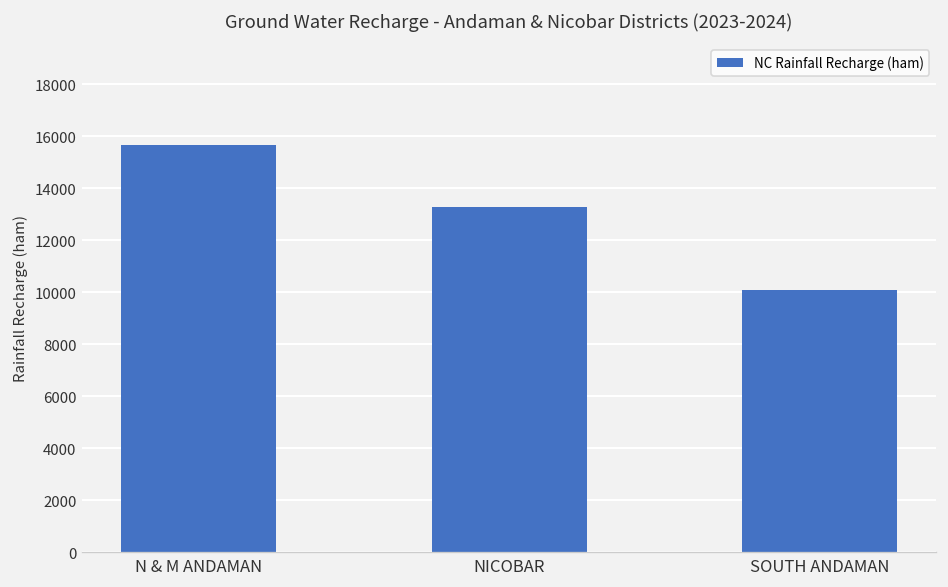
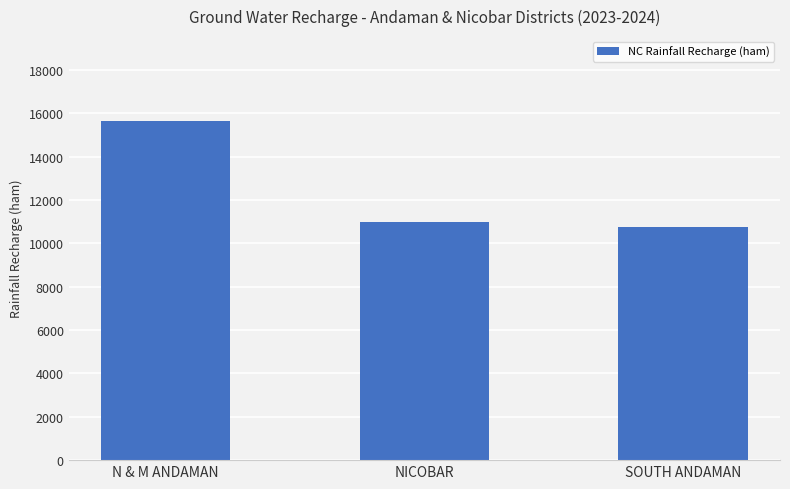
NICOBAR: 13300 -> 11000
SOUTH ANDAMAN: 10100 -> 10800
